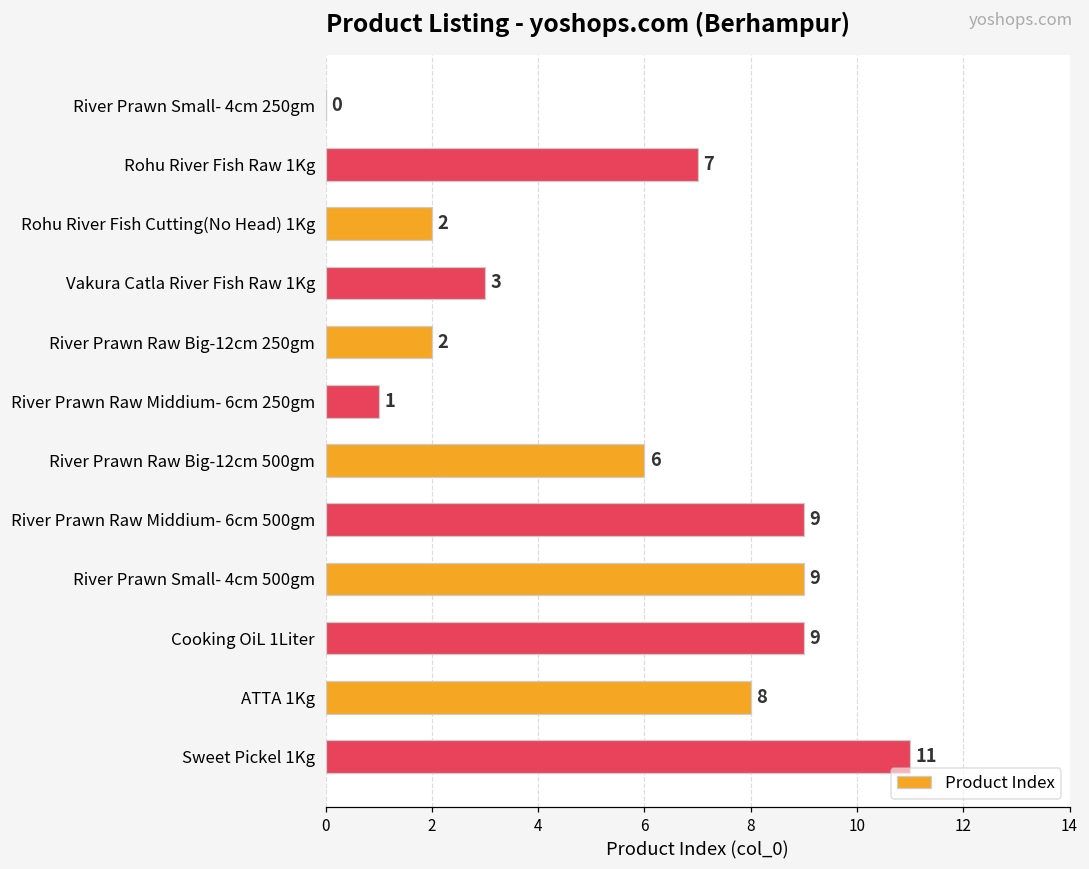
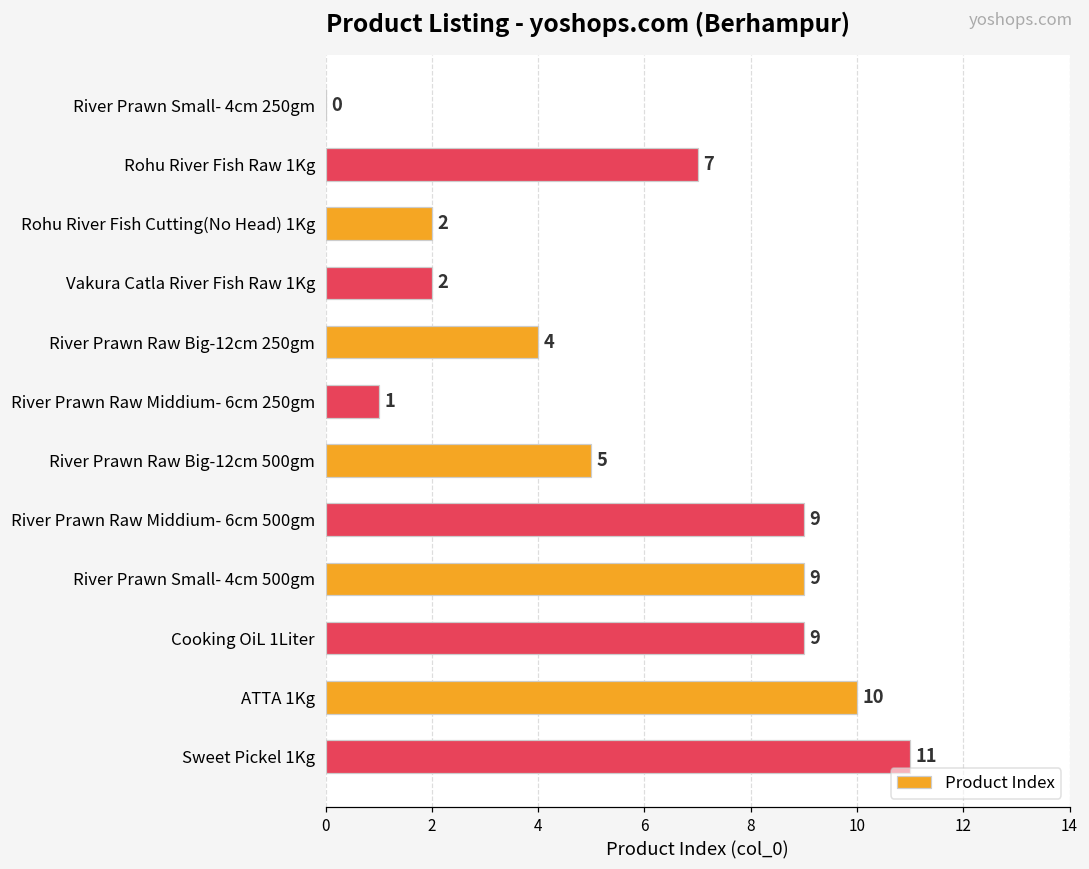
Vakura Catla River Fish Raw 1Kg: 3 -> 2
River Prawn Raw Big-12cm 250gm: 2 -> 4
River Prawn Raw Big-12cm 500gm: 6 -> 5
ATTA 1Kg: 8 -> 10
